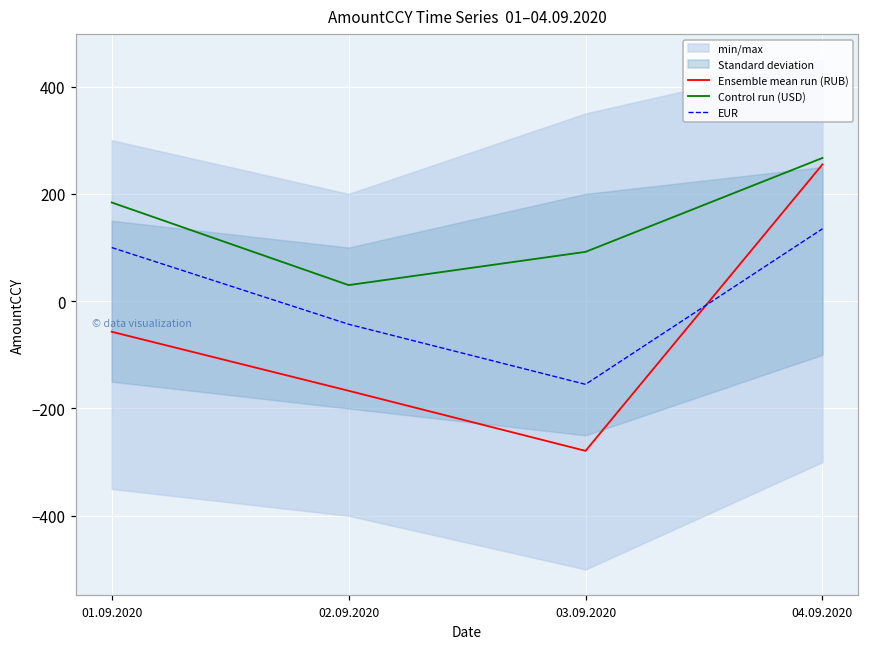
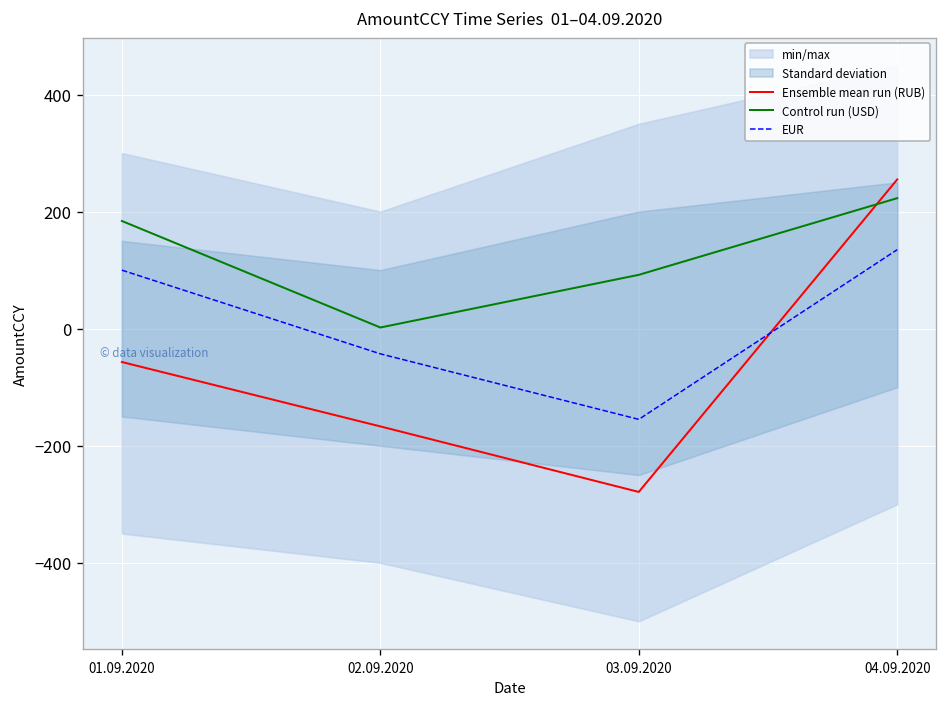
Control run (USD), 02.09.2020: 30 -> 0
Control run (USD), 04.09.2020: 270 -> 220
